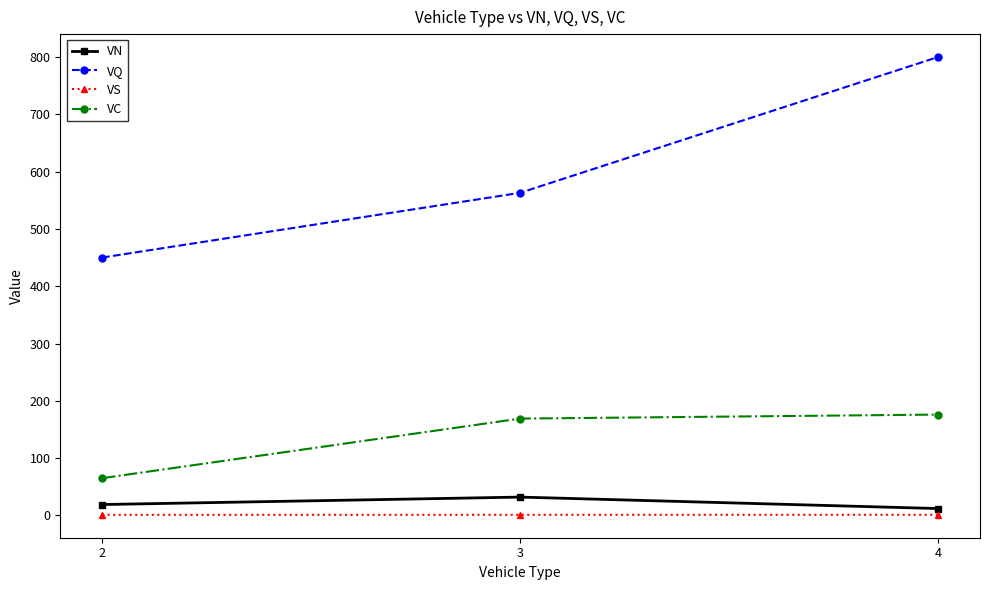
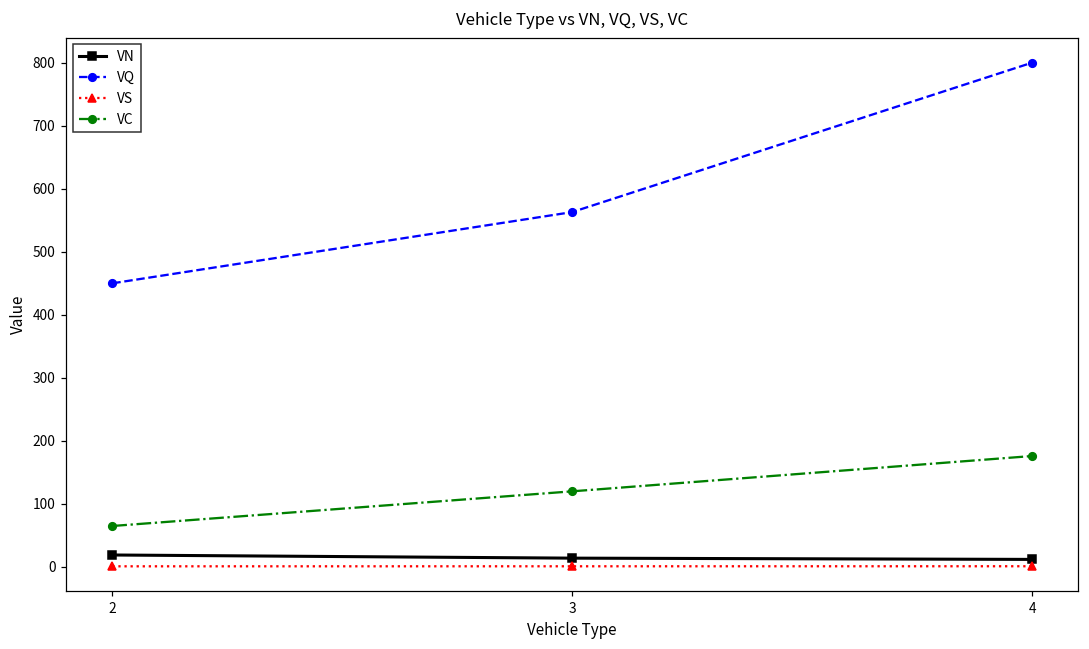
VN, 3: 30 -> 10
VC, 3: 170 -> 120
